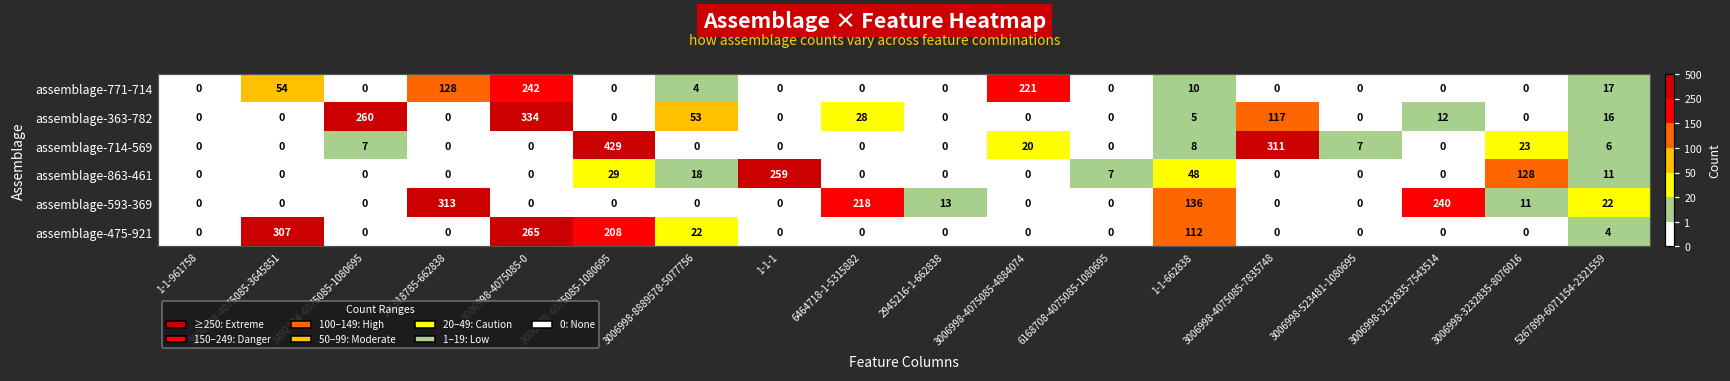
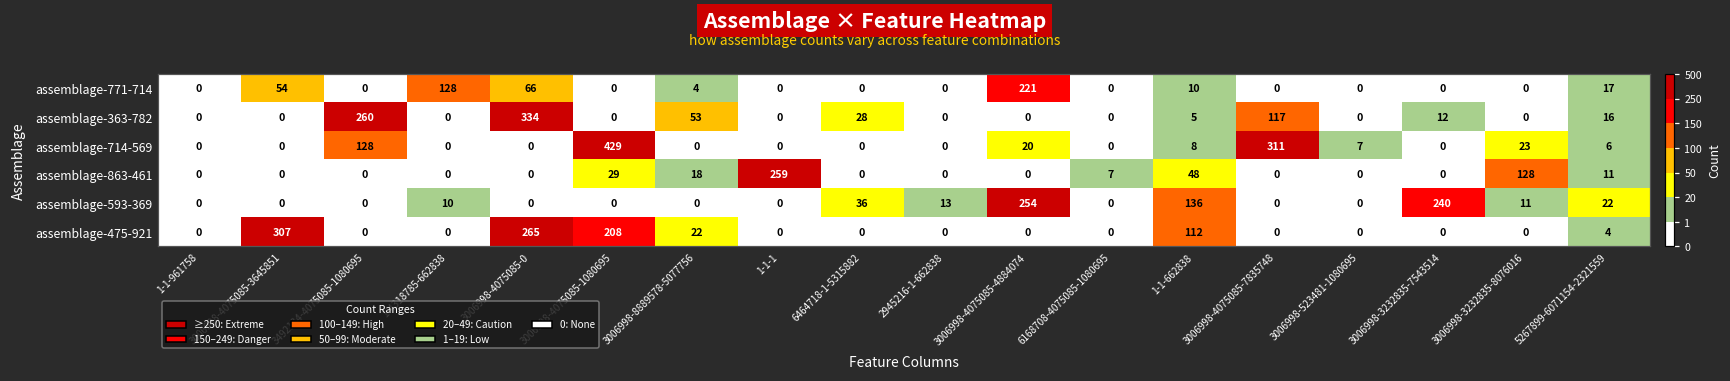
assemblage-771-714, 3006998-4075085-0: 242 -> 66
assemblage-714-569, 3492134-4075085-1080695: 7 -> 128
assemblage-593-369, 1-4318785-662838: 313 -> 10
assemblage-593-369, 6464718-1-5315882: 218 -> 36
assemblage-593-369, 3006998-4075085-4884074: 0 -> 254
